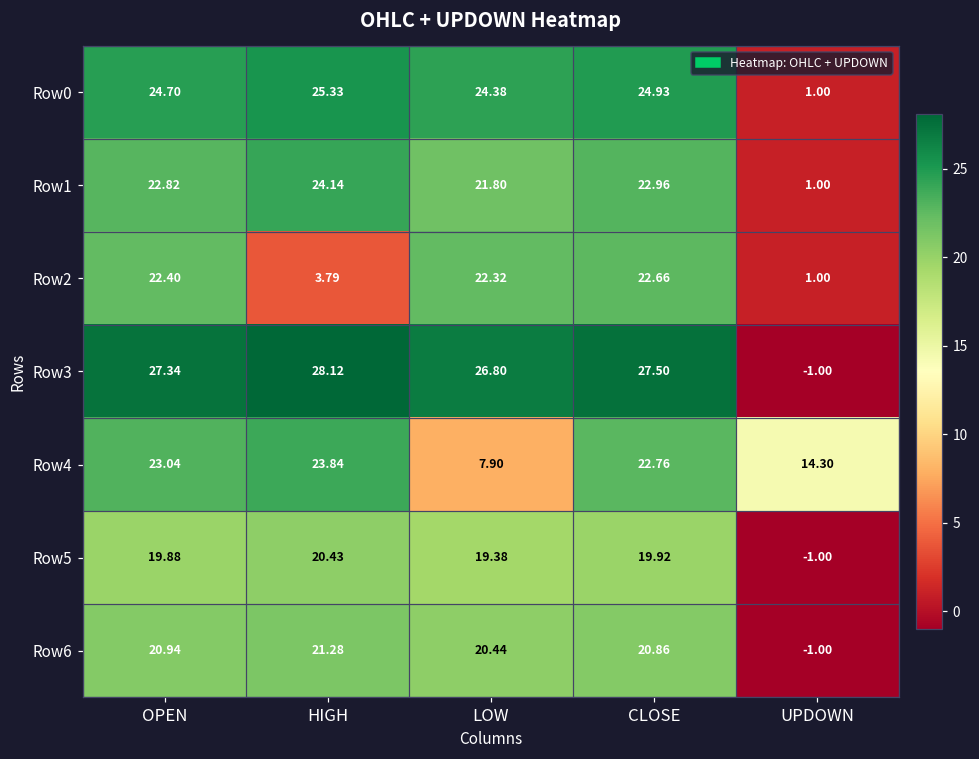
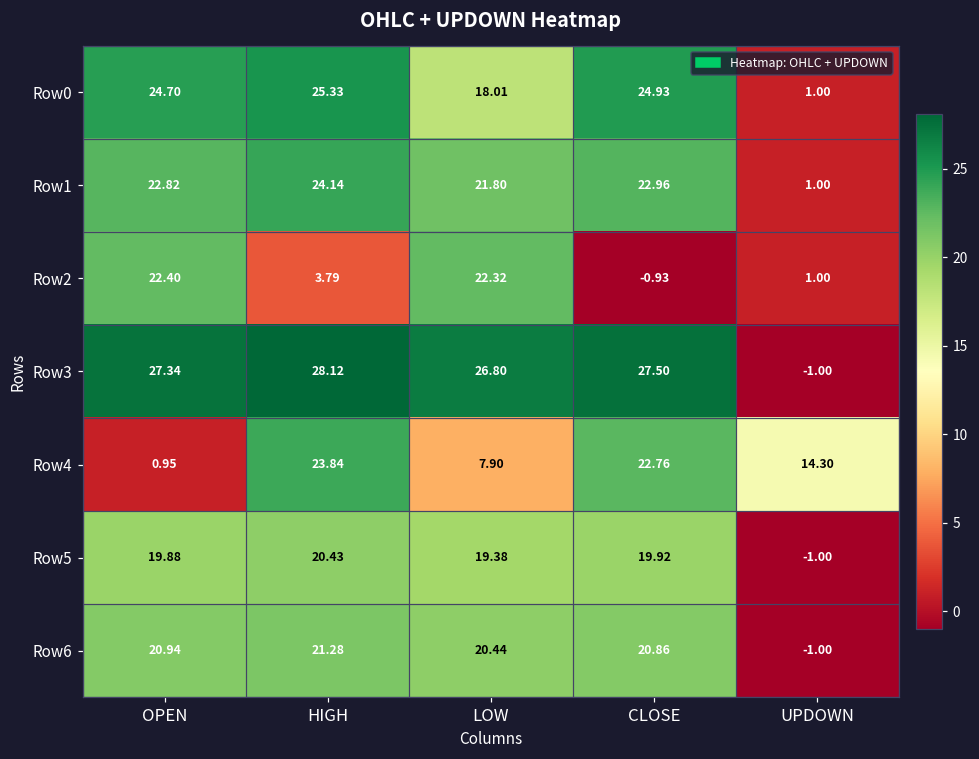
Row0, LOW: 24.38 -> 18.01
Row2, CLOSE: 22.66 -> -0.93
Row4, OPEN: 23.04 -> 0.95
